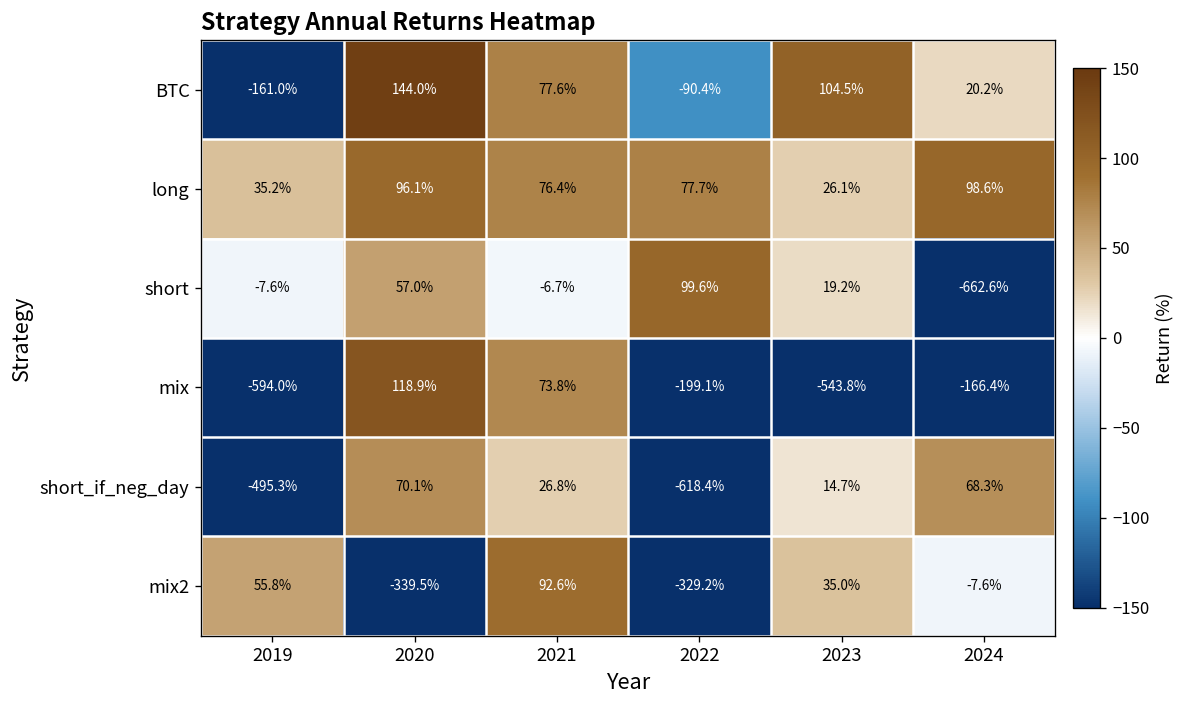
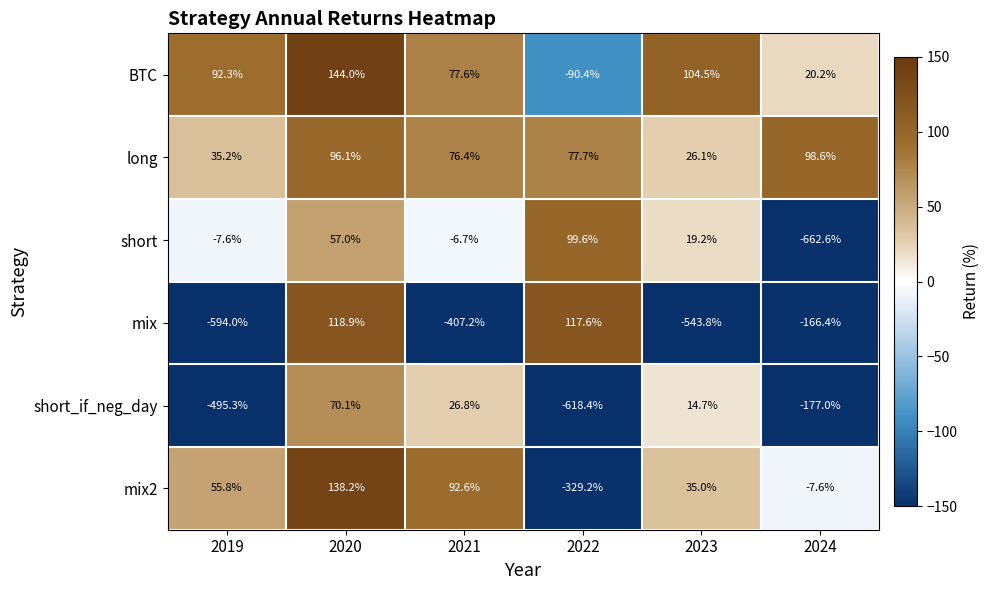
BTC, 2019: -161.0% -> 92.3%
mix, 2021: 73.8% -> -407.2%
mix, 2022: -199.1% -> 117.6%
short_if_neg_day, 2024: 68.3% -> -177.0%
mix2, 2020: -339.5% -> 138.2%
